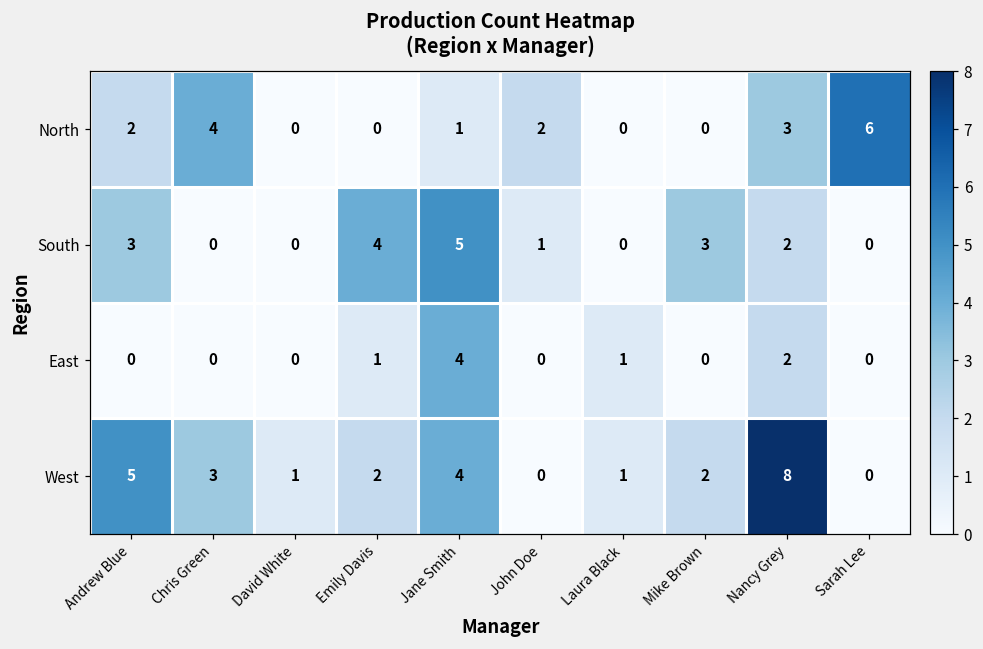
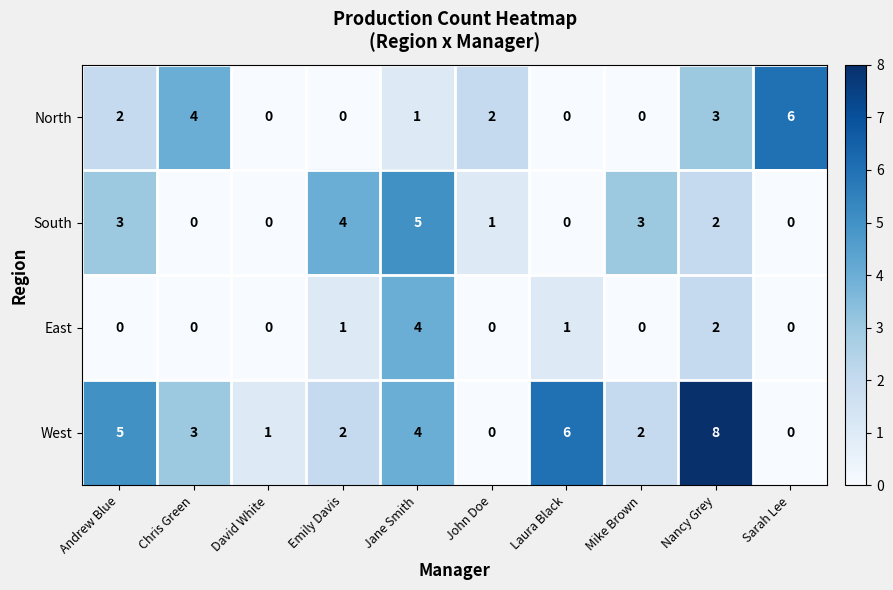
West, Laura Black: 1 -> 6
